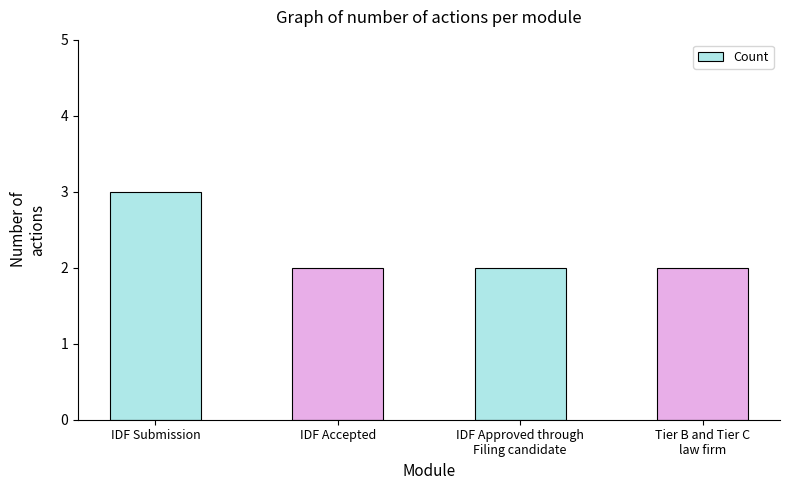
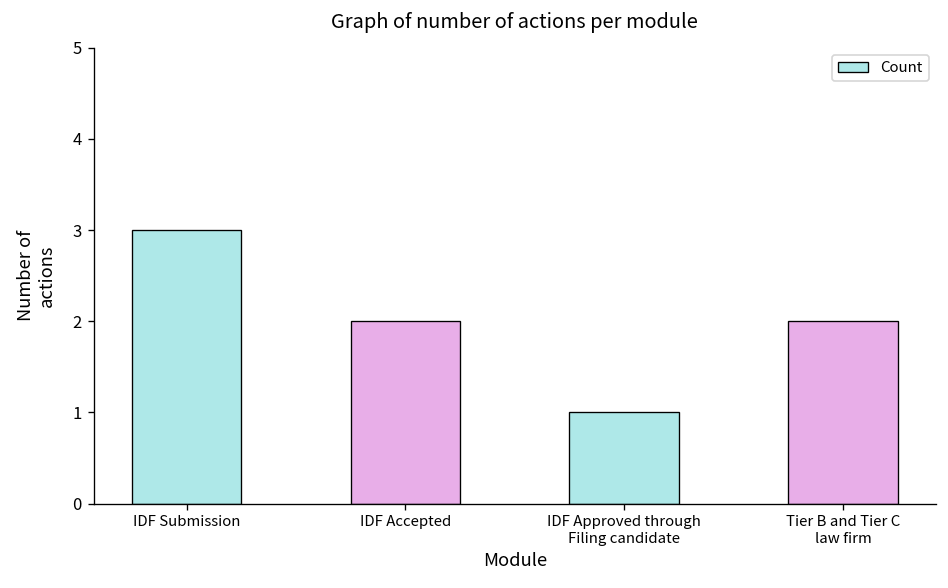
IDF Approved through Filing candidate: 2 -> 1
